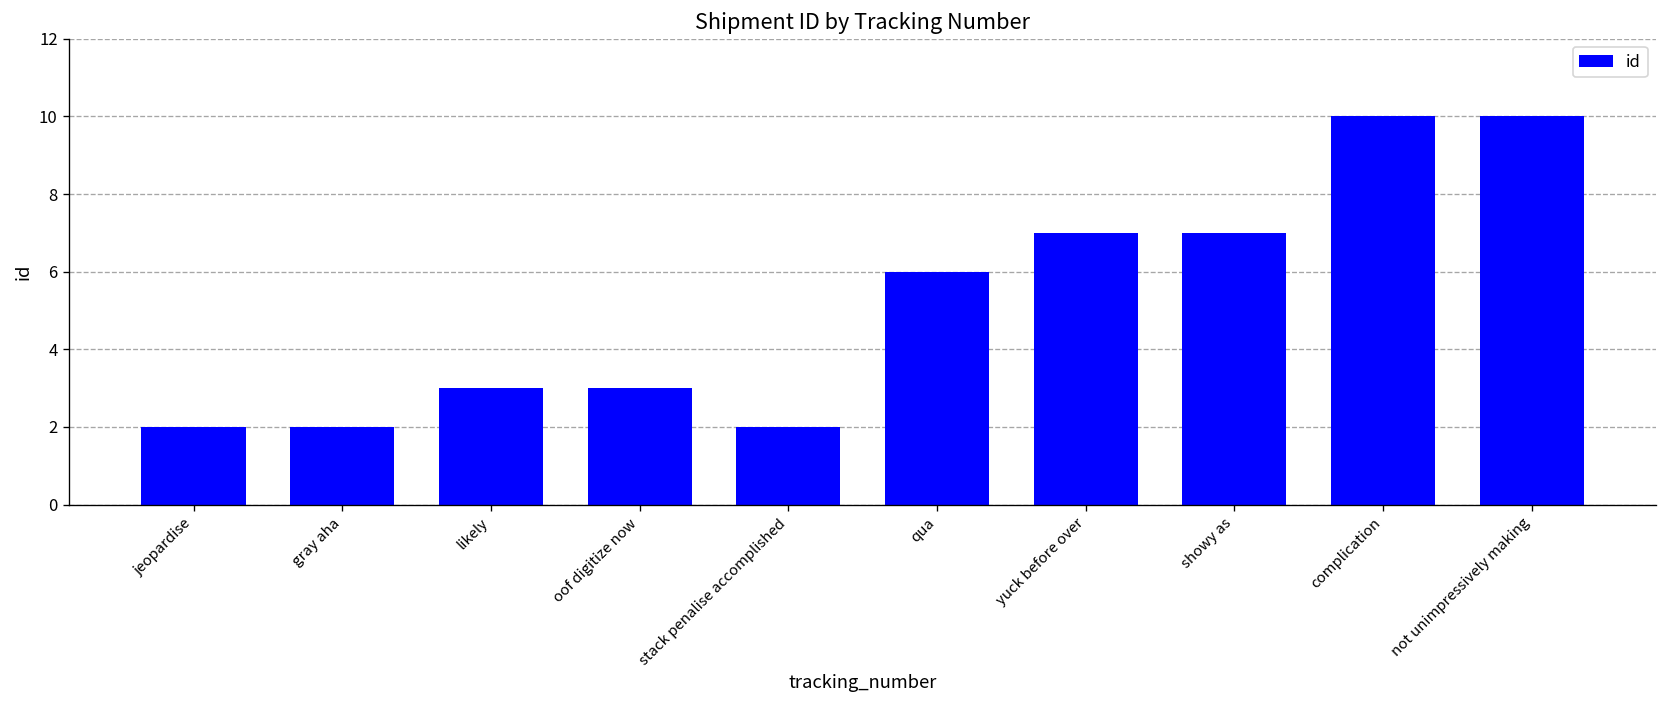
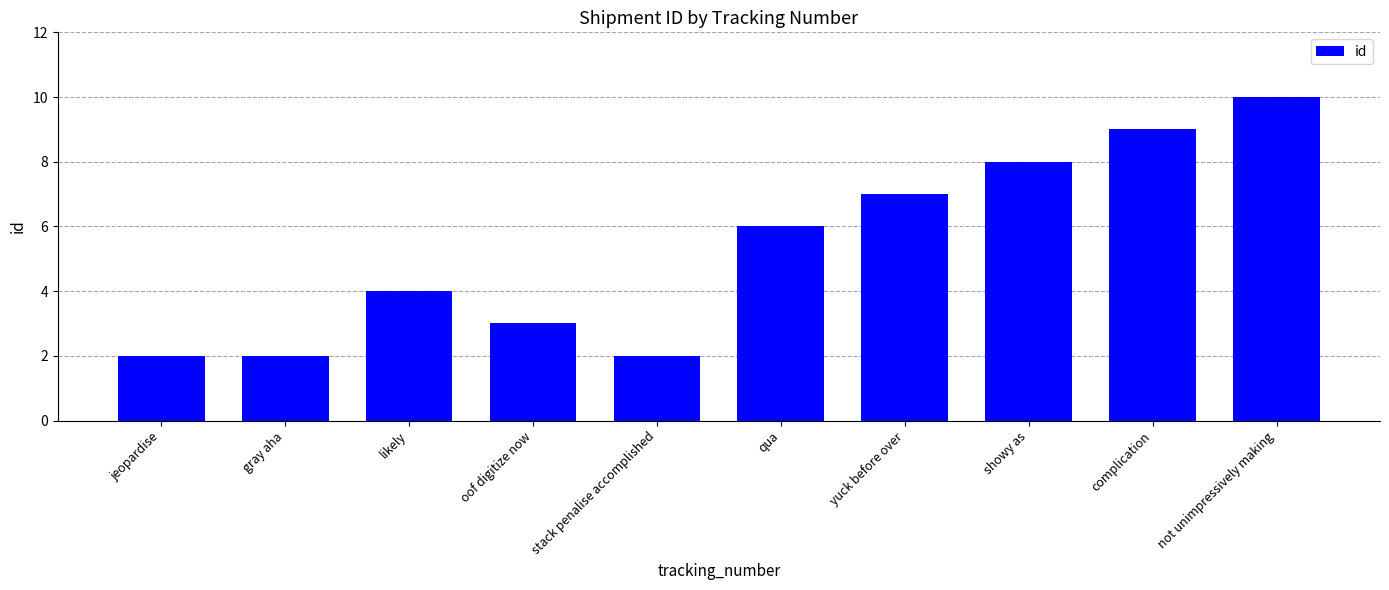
likely: 3 -> 4
showy as: 7 -> 8
complication: 10 -> 9
